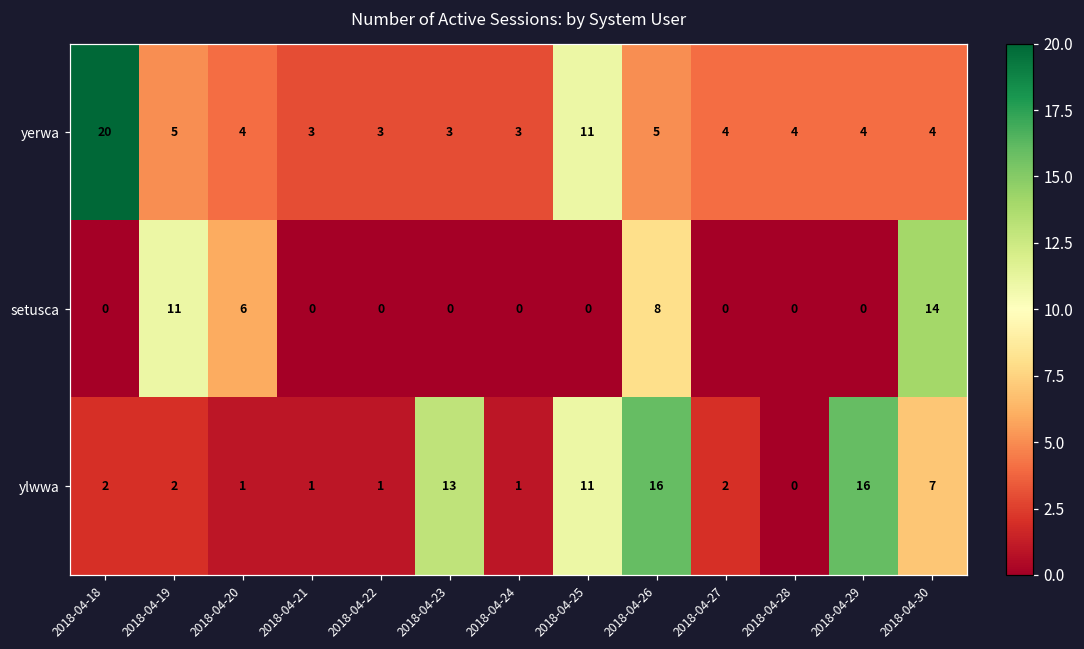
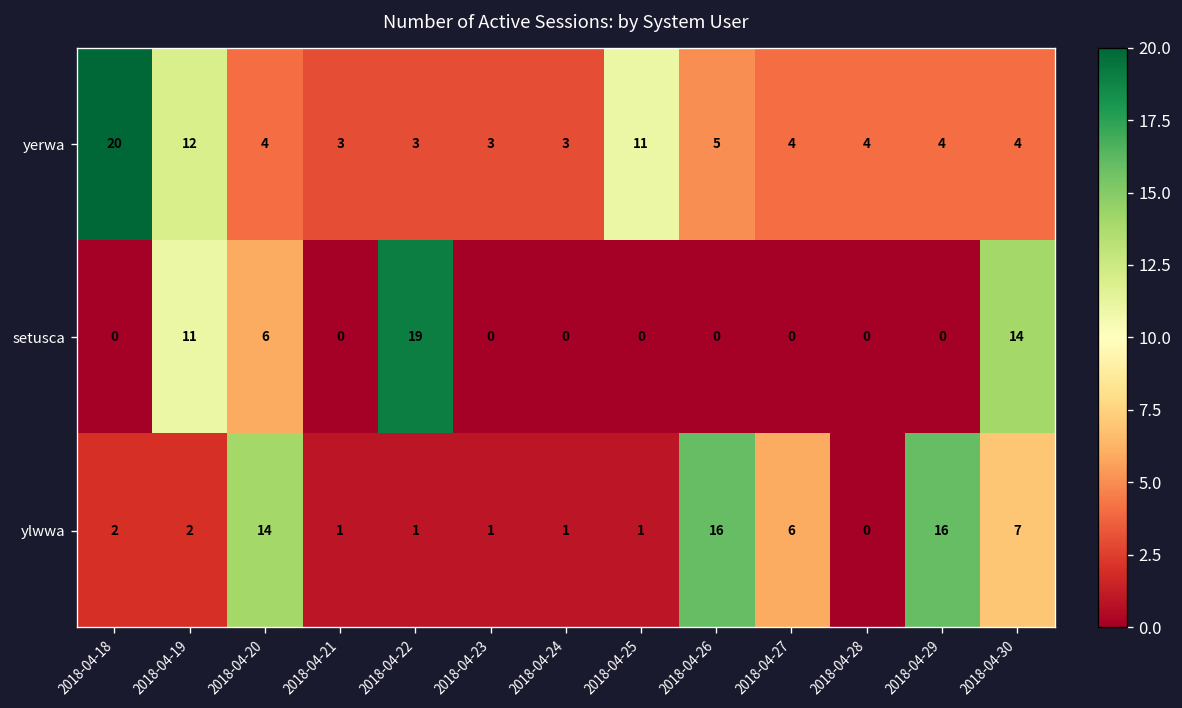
yerwa, 2018-04-19: 5 -> 12
setusca, 2018-04-22: 0 -> 19
setusca, 2018-04-26: 8 -> 0
ylwwa, 2018-04-20: 1 -> 14
ylwwa, 2018-04-23: 13 -> 1
ylwwa, 2018-04-25: 11 -> 1
ylwwa, 2018-04-27: 2 -> 6
